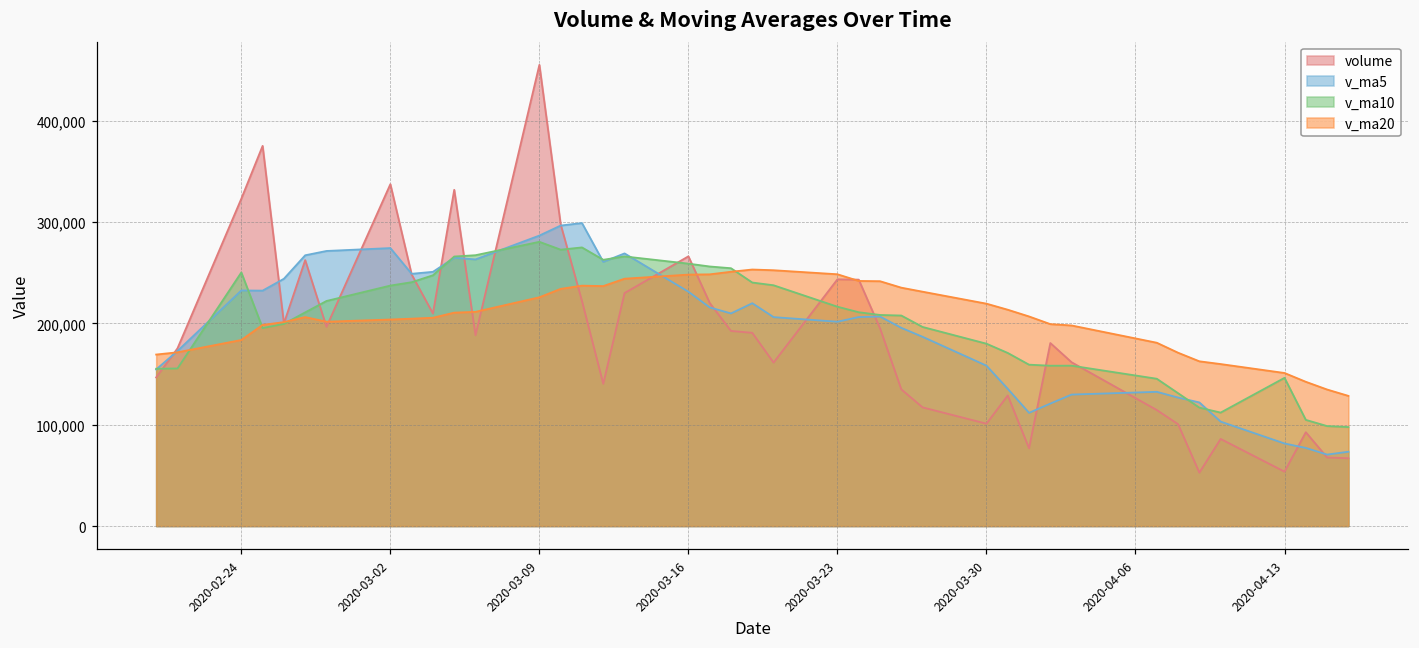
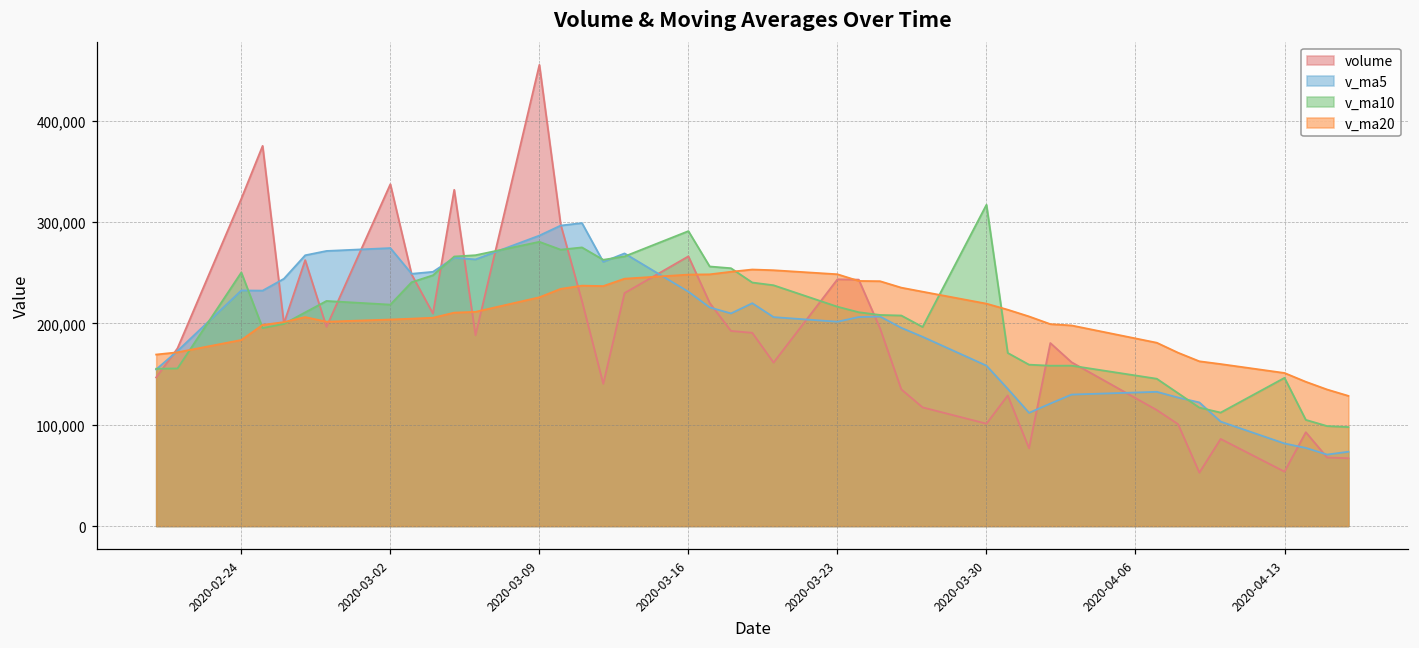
v_ma10, 2020-03-02: 240,000 -> 220,000
v_ma10, 2020-03-16: 260,000 -> 290,000
v_ma10, 2020-03-30: 180,000 -> 320,000
